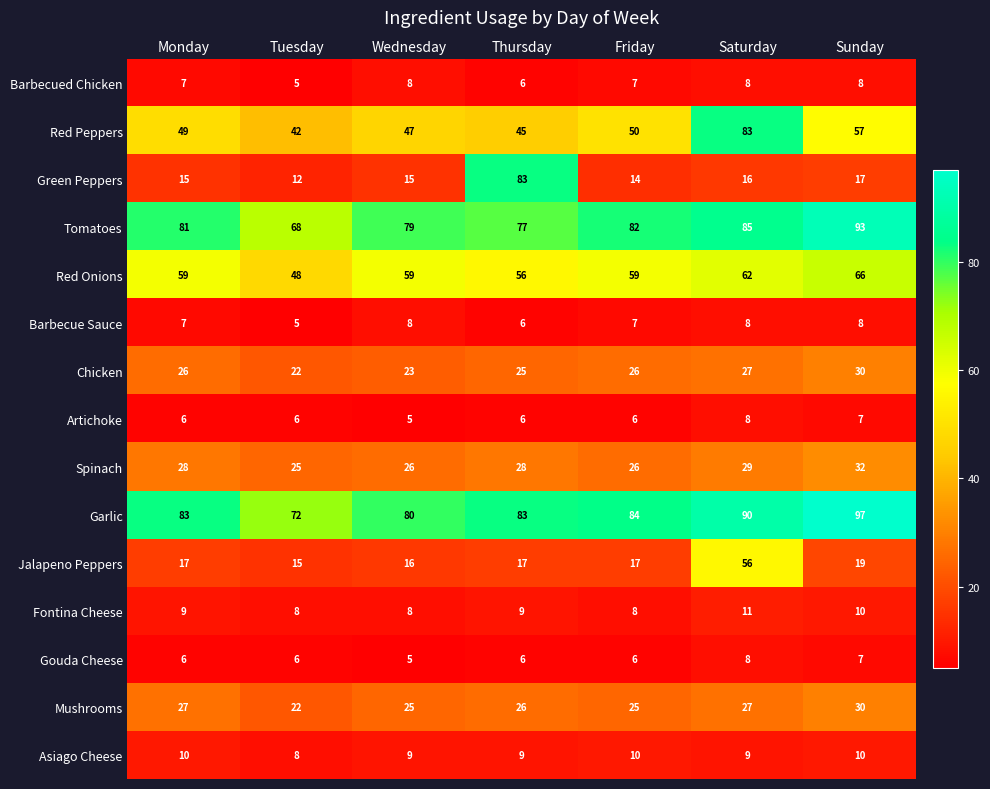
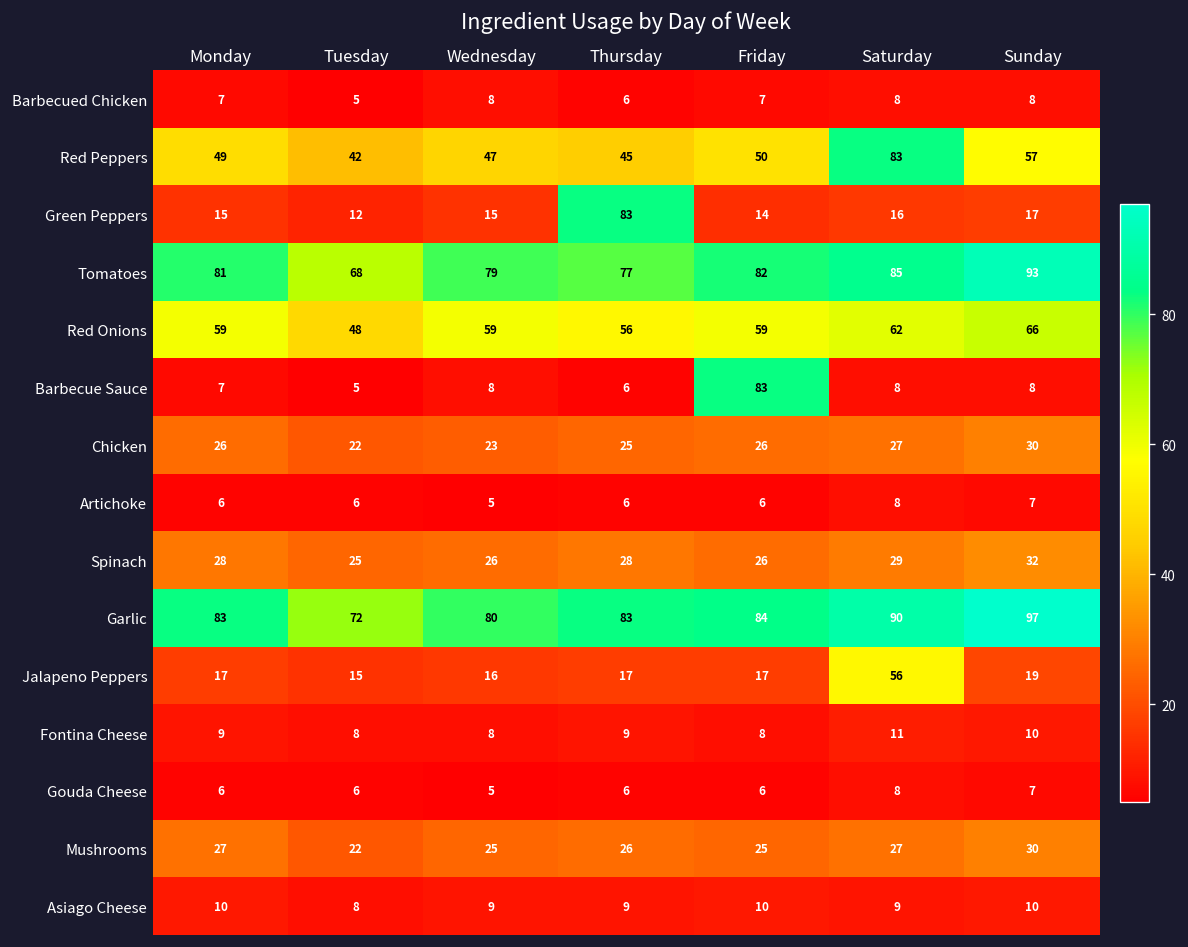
Barbecue Sauce, Friday: 7 -> 83
